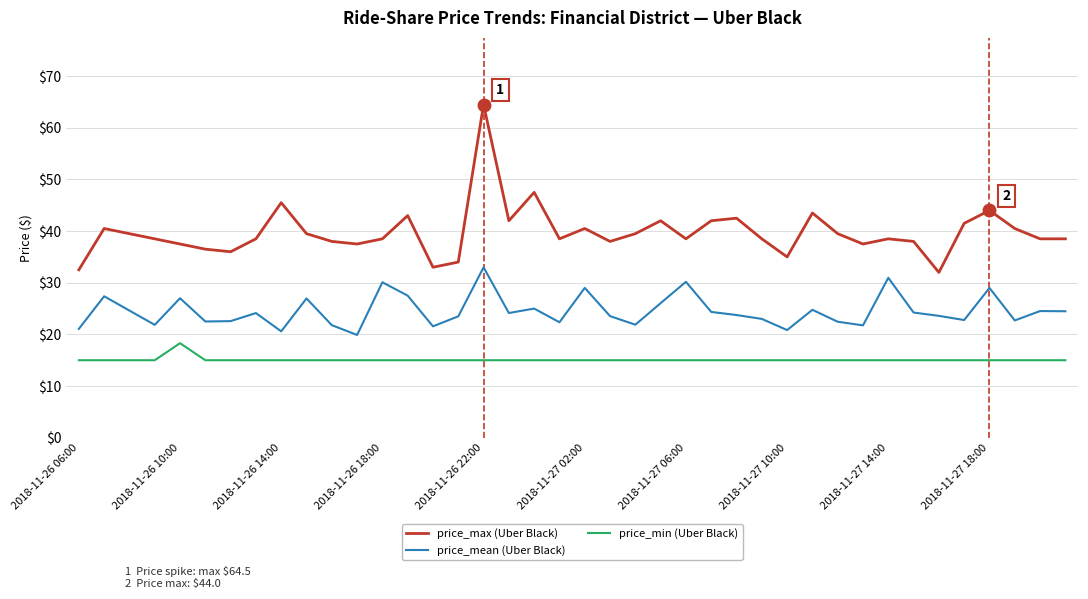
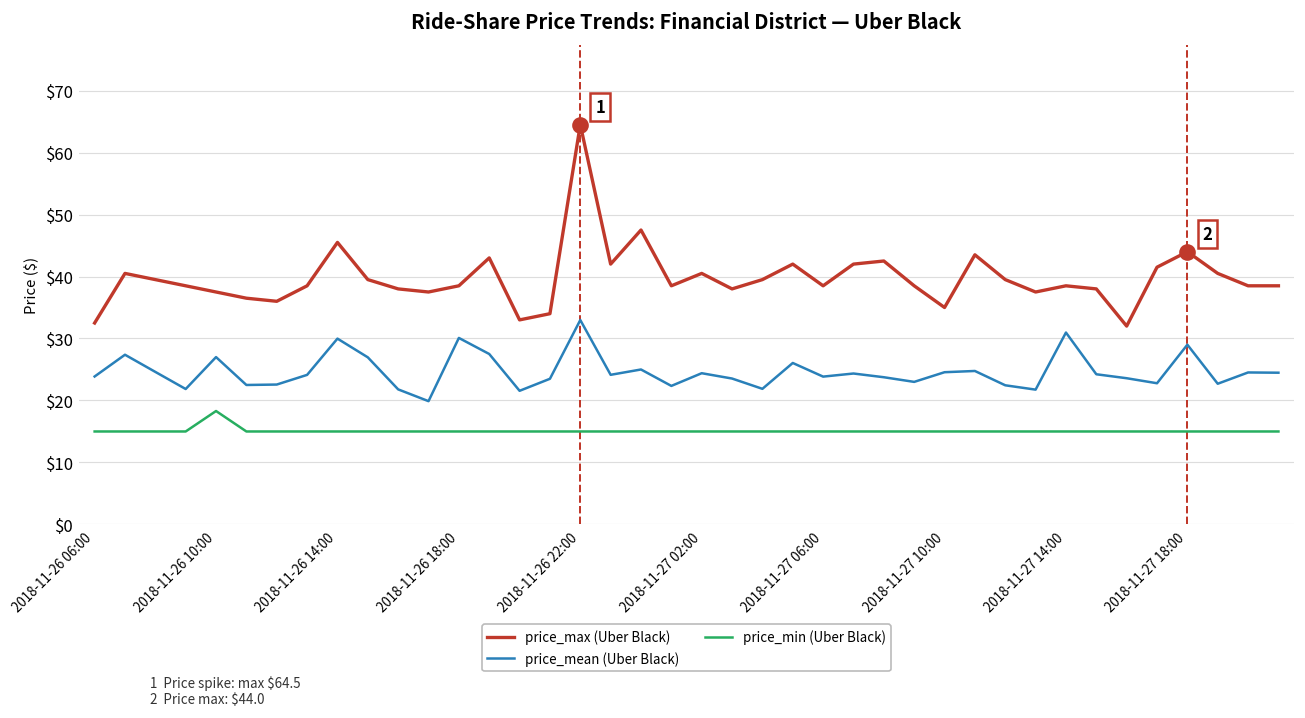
price_mean (Uber Black), 2018-11-26 06:00: $21 -> $24
price_mean (Uber Black), 2018-11-26 14:00: $21 -> $30
price_mean (Uber Black), 2018-11-27 02:00: $29 -> $24
price_mean (Uber Black), 2018-11-27 06:00: $30 -> $24
price_mean (Uber Black), 2018-11-27 10:00: $21 -> $25
